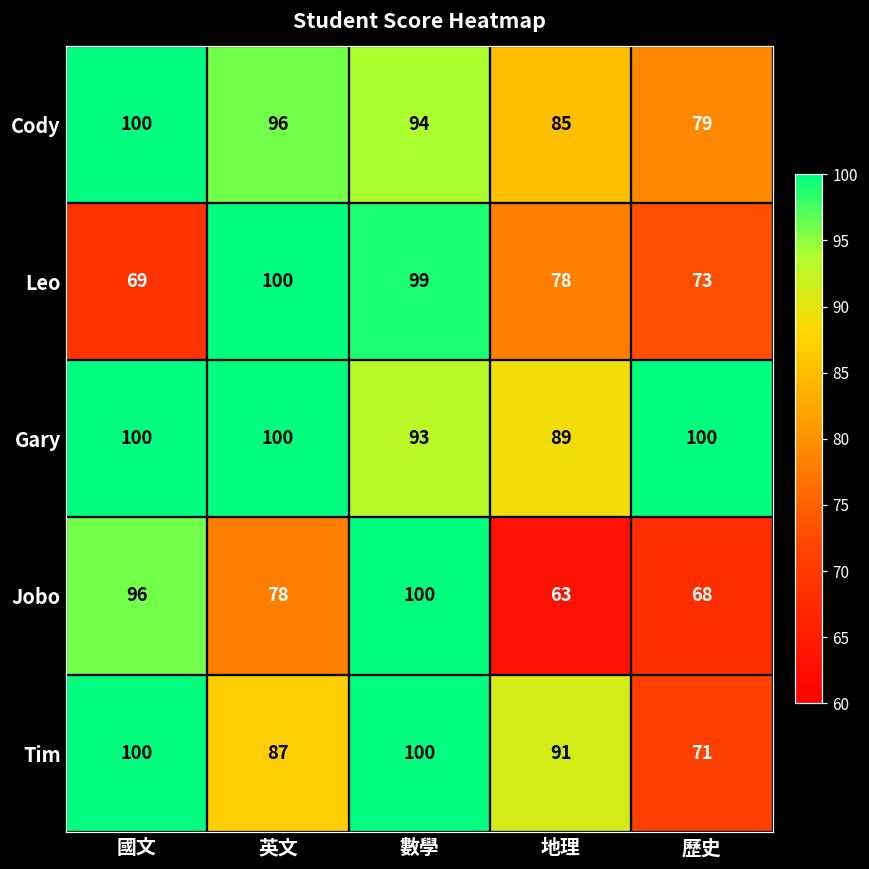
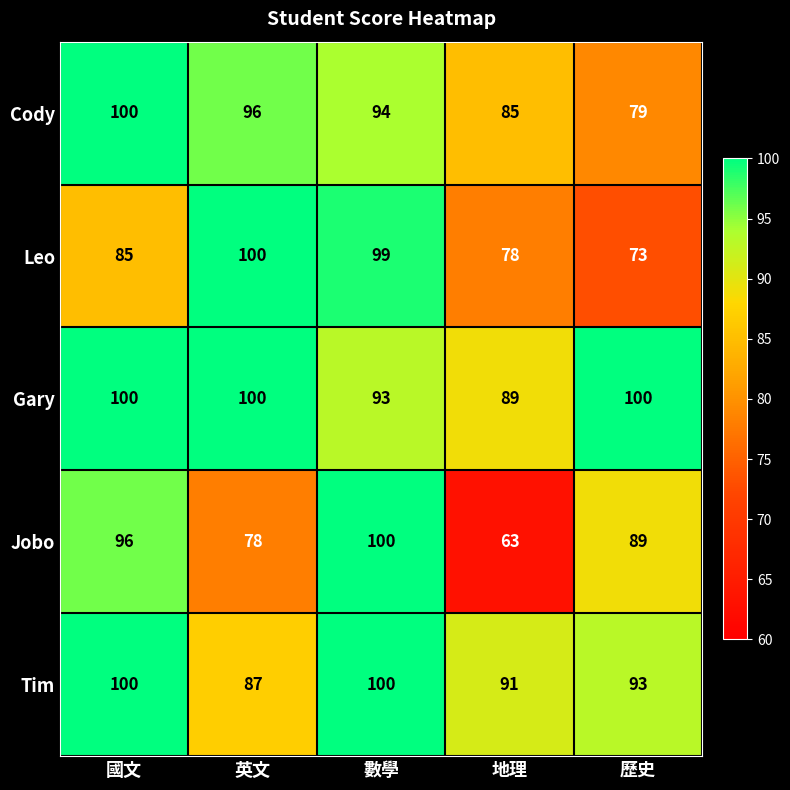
Leo, 國文: 69 -> 85
Jobo, 歷史: 68 -> 89
Tim, 歷史: 71 -> 93
